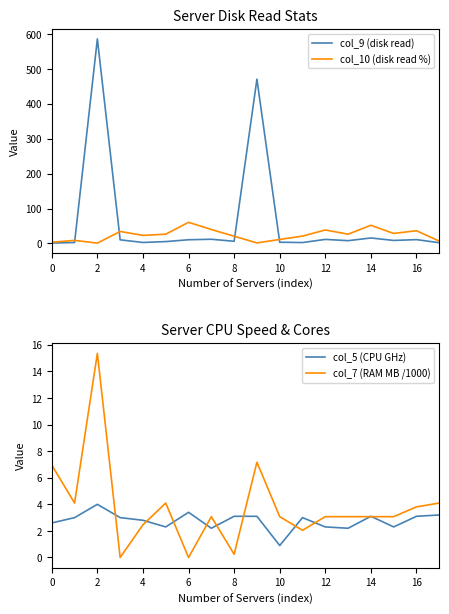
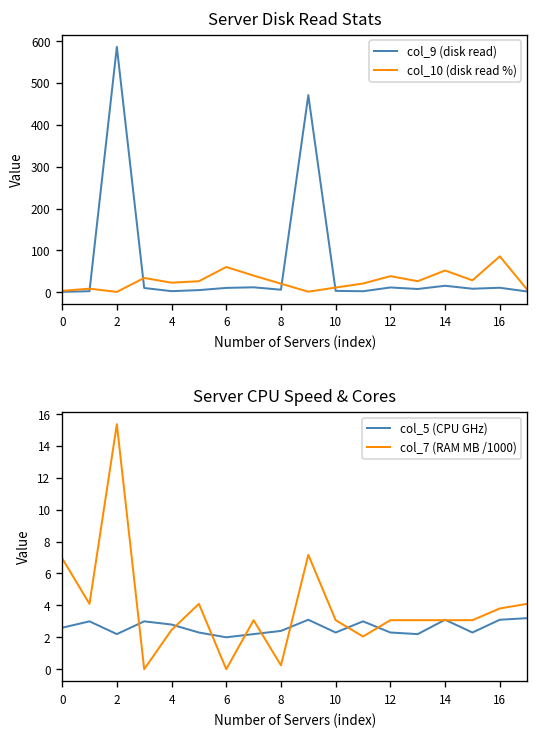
Server Disk Read Stats, col_10 (disk read %), 16: 40 -> 90
Server CPU Speed & Cores, col_5 (CPU GHz), 2: 4.0 -> 2.2
Server CPU Speed & Cores, col_5 (CPU GHz), 6: 3.4 -> 2.0
Server CPU Speed & Cores, col_5 (CPU GHz), 8: 3.1 -> 2.4
Server CPU Speed & Cores, col_5 (CPU GHz), 10: 0.9 -> 2.3
